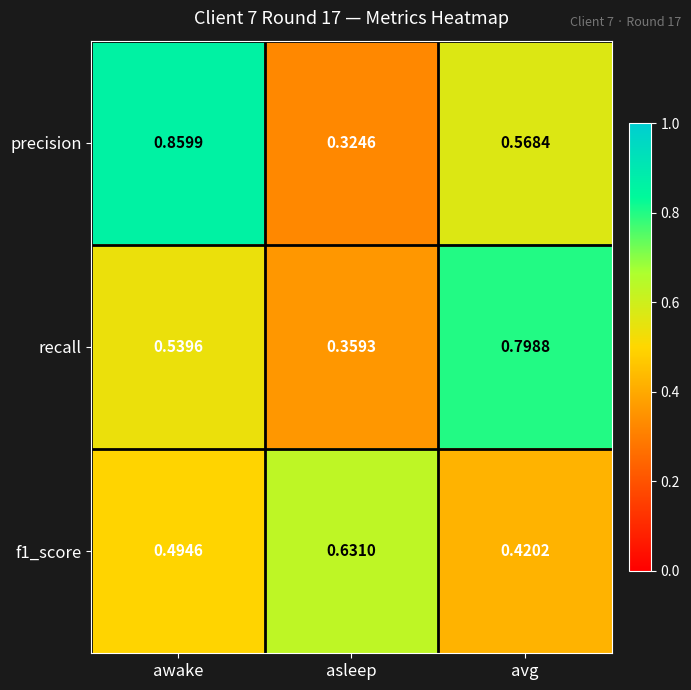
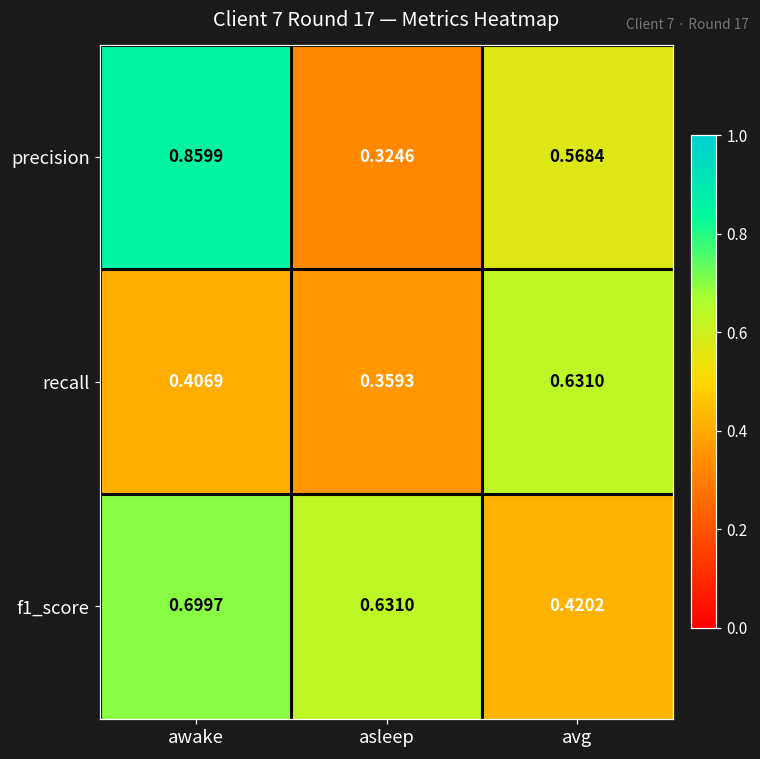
recall, awake: 0.5396 -> 0.4069
recall, avg: 0.7988 -> 0.6310
f1_score, awake: 0.4946 -> 0.6997
